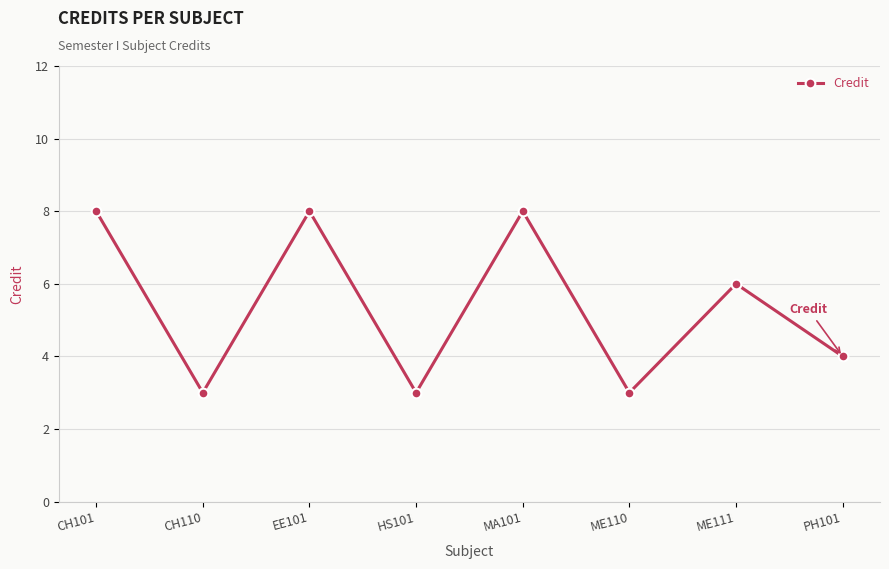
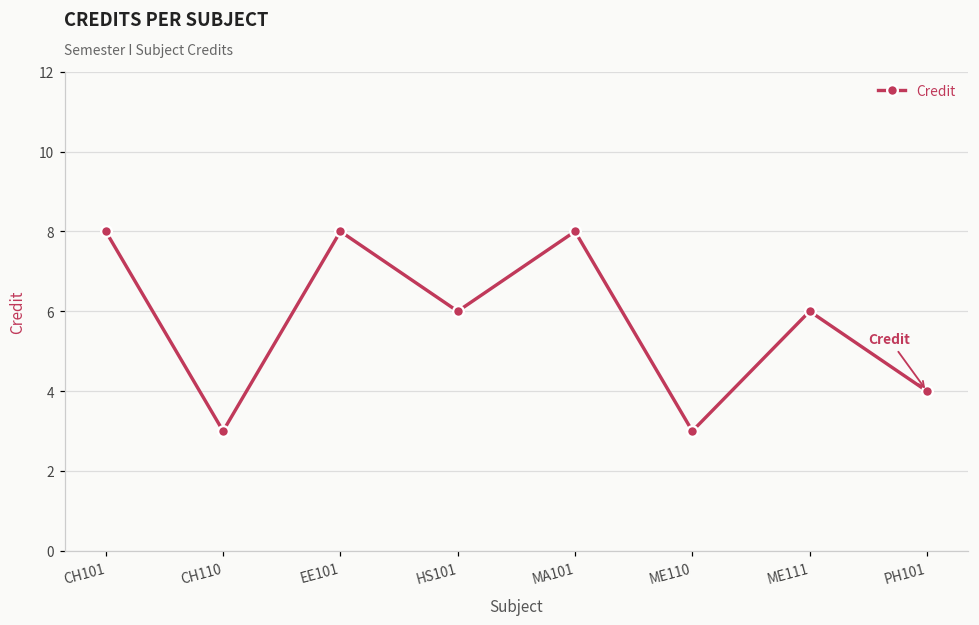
HS101: 3 -> 6
